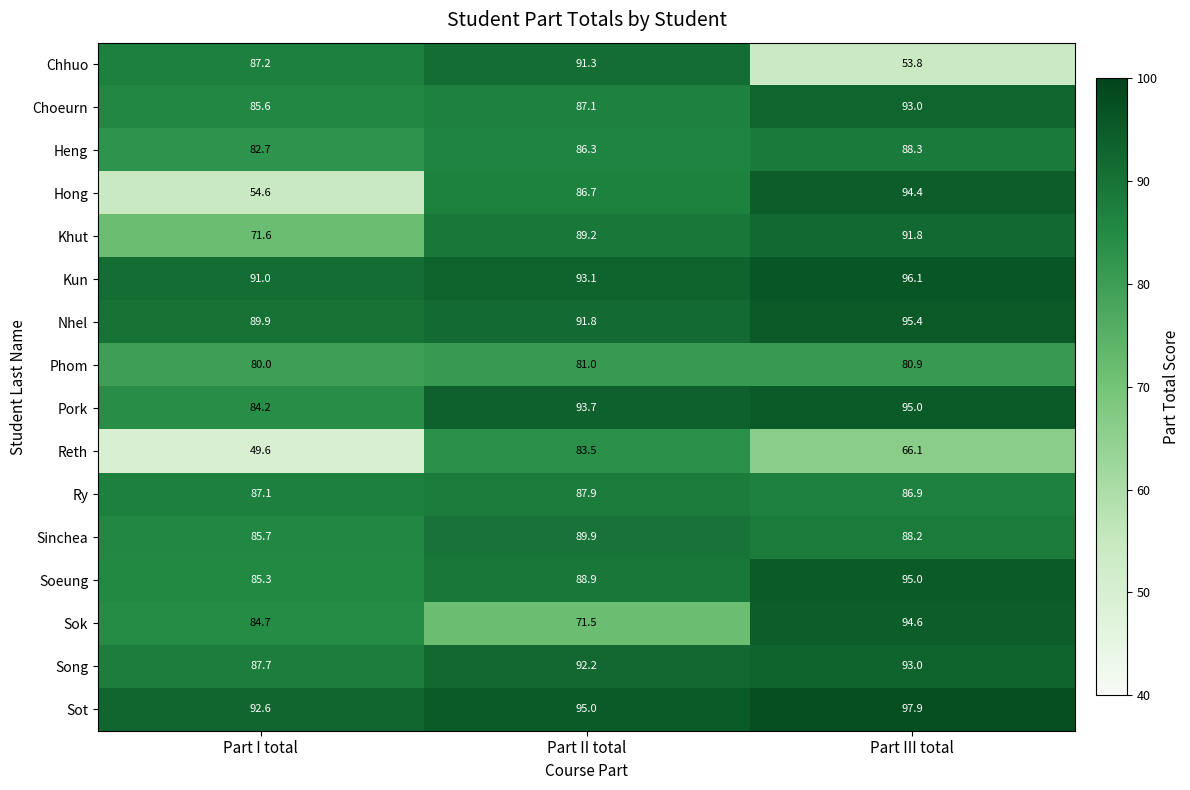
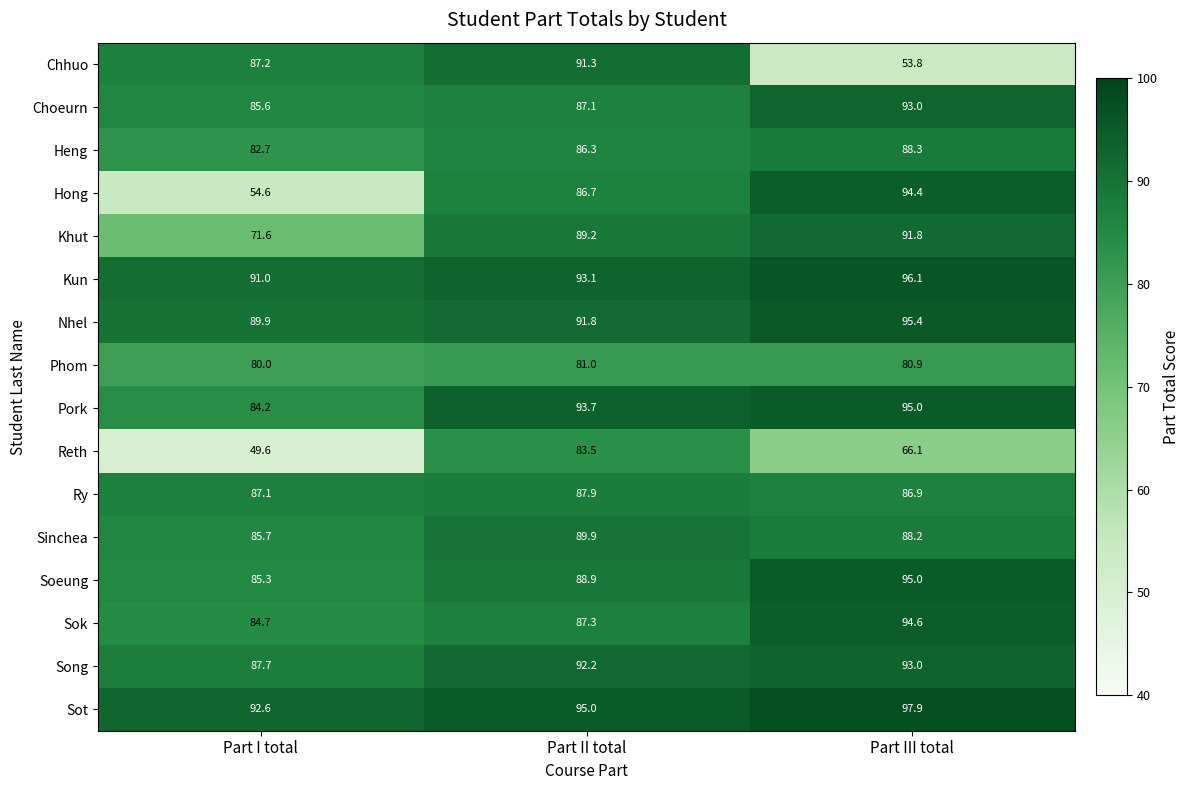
Sok, Part II total: 71.5 -> 87.3
